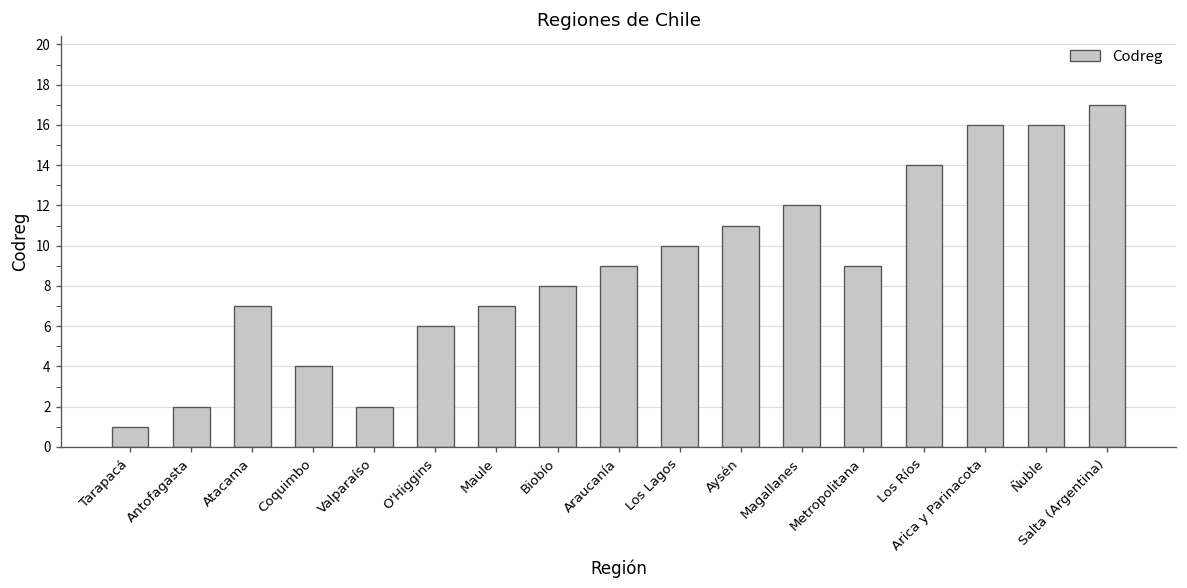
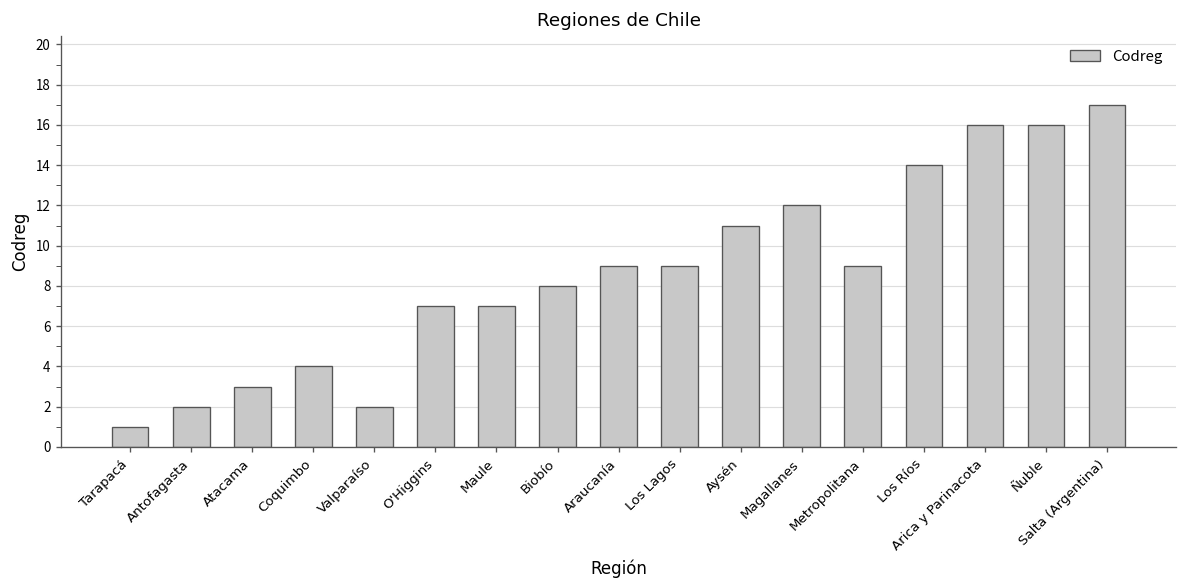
Atacama: 7 -> 3
O'Higgins: 6 -> 7
Los Lagos: 10 -> 9
